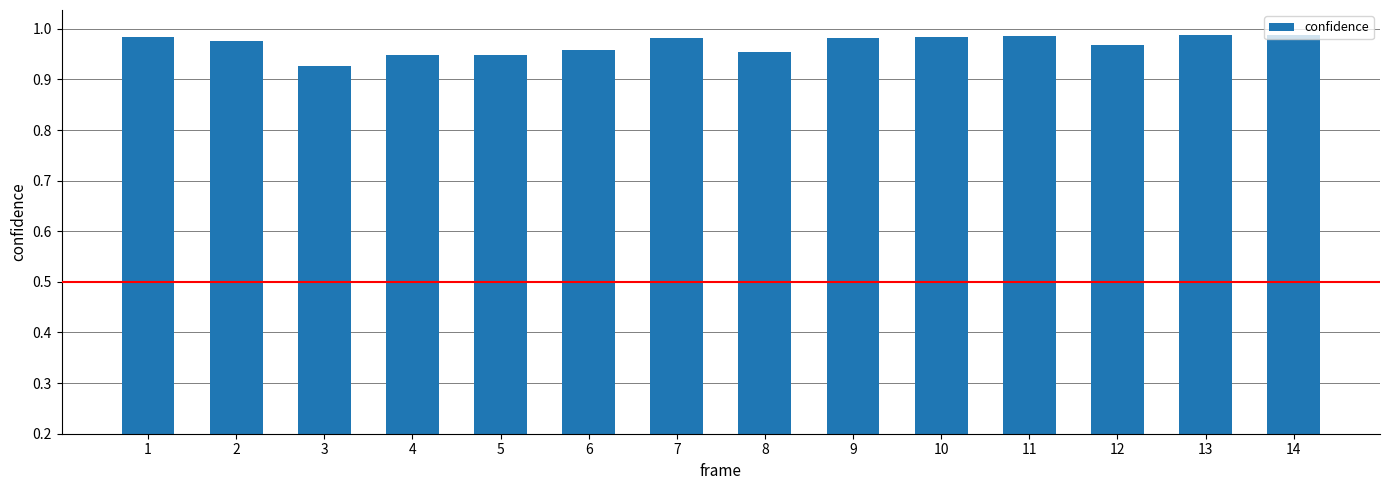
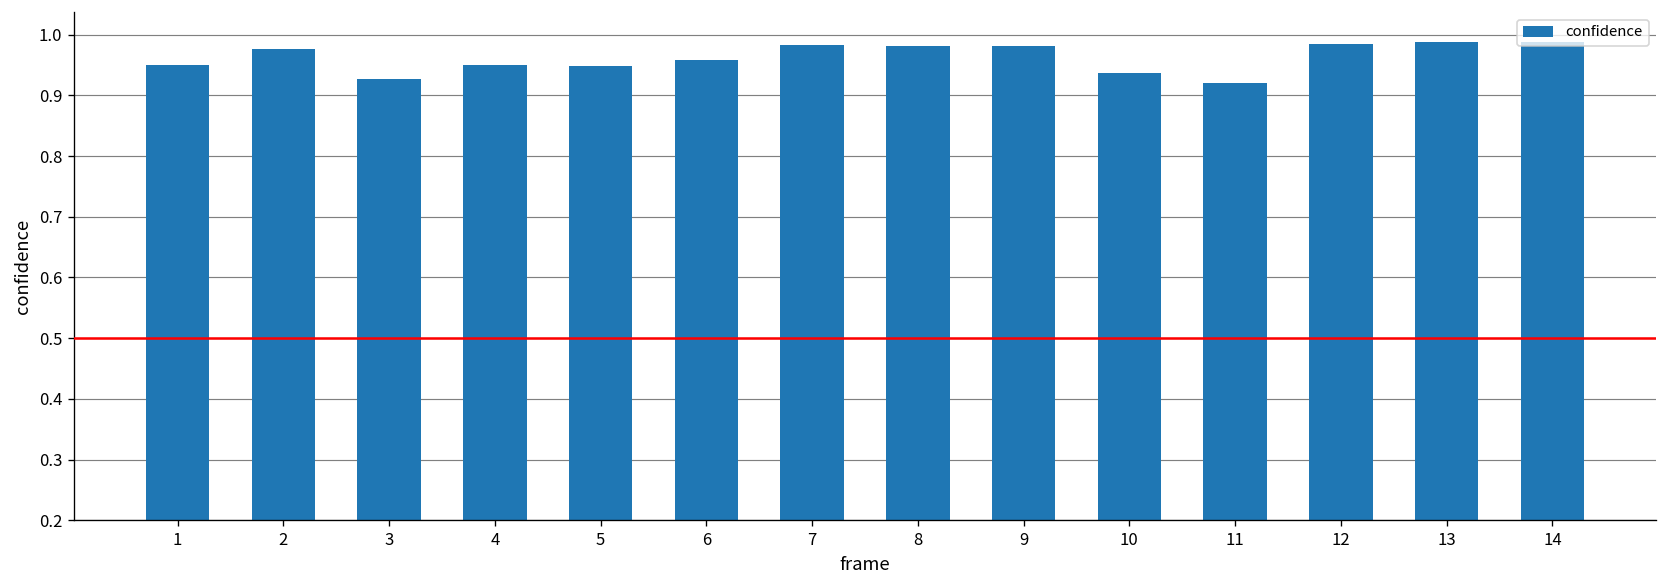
1: 0.98 -> 0.95
8: 0.95 -> 0.98
10: 0.98 -> 0.94
11: 0.99 -> 0.92
12: 0.97 -> 0.99
